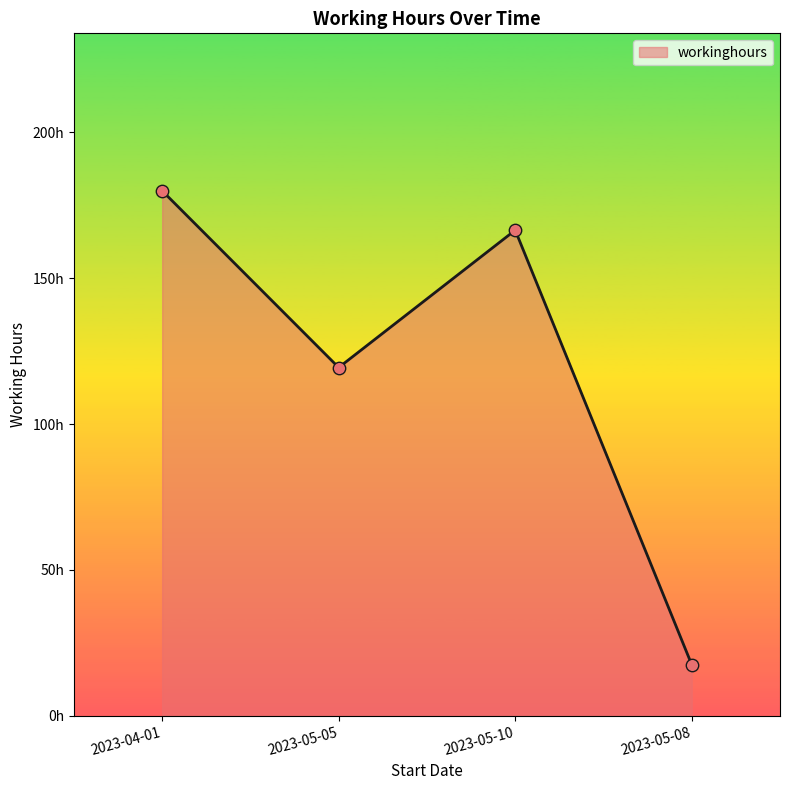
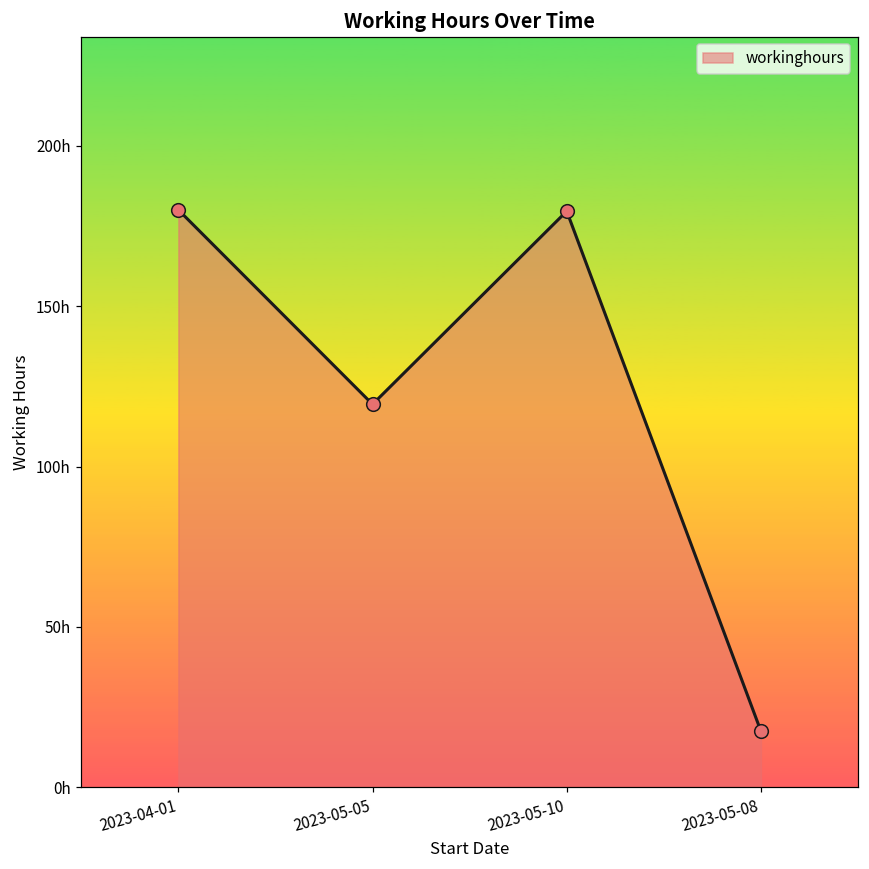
2023-05-10: 167h -> 180h
